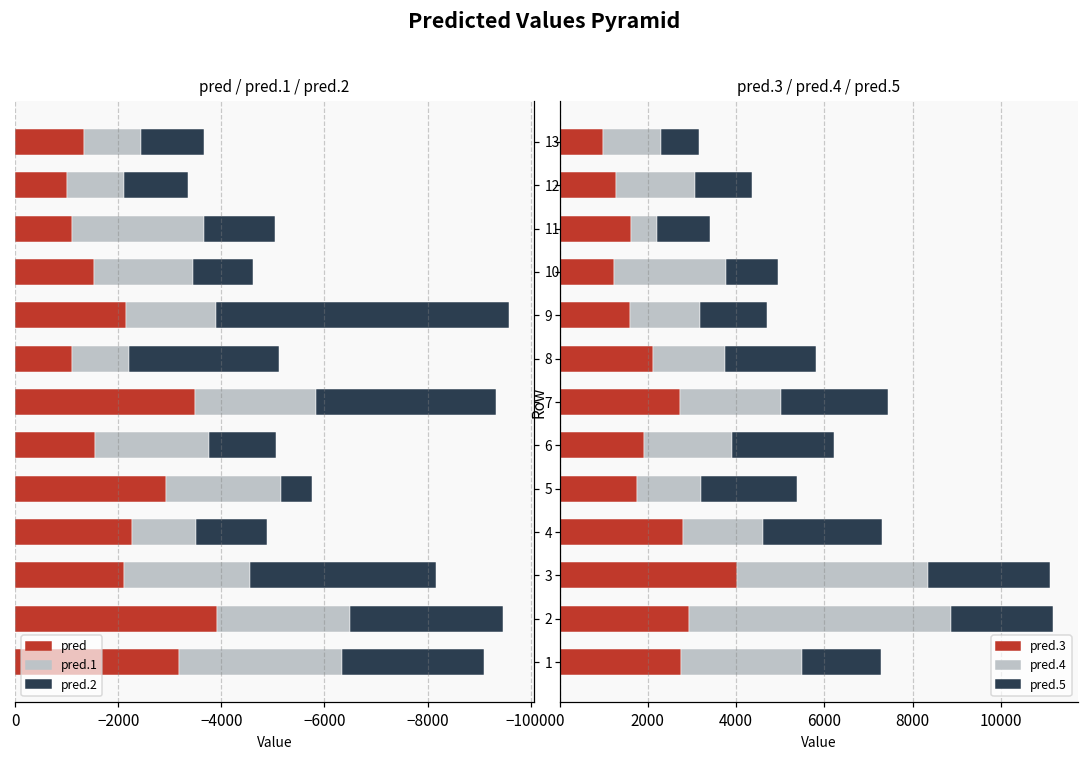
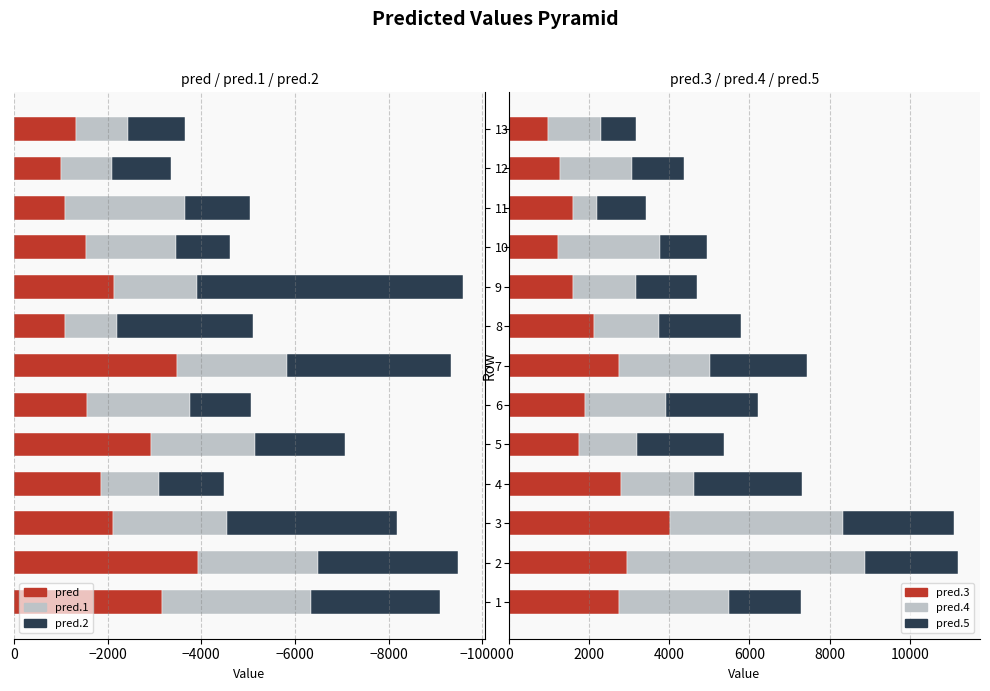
pred / pred.1 / pred.2, pred.2, 5: -600 -> -1900
pred / pred.1 / pred.2, pred, 4: -2300 -> -1900
